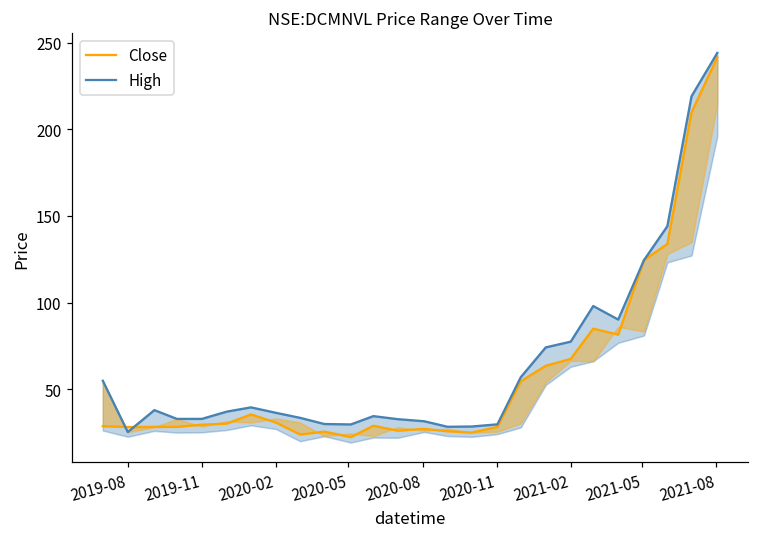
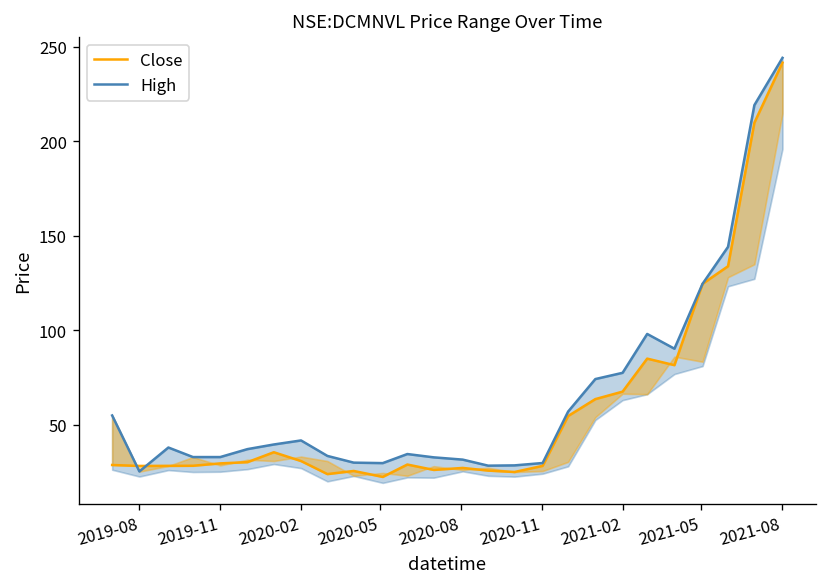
High, 2020-02: 36 -> 42
